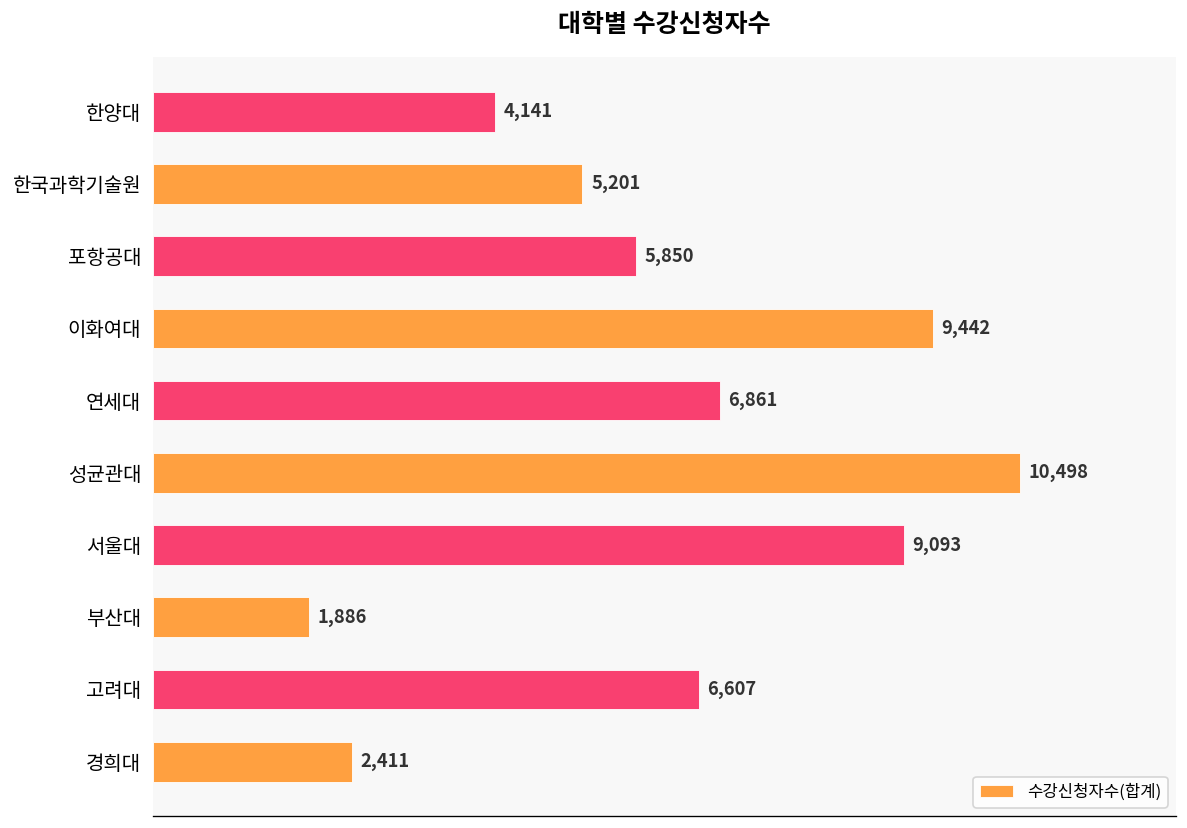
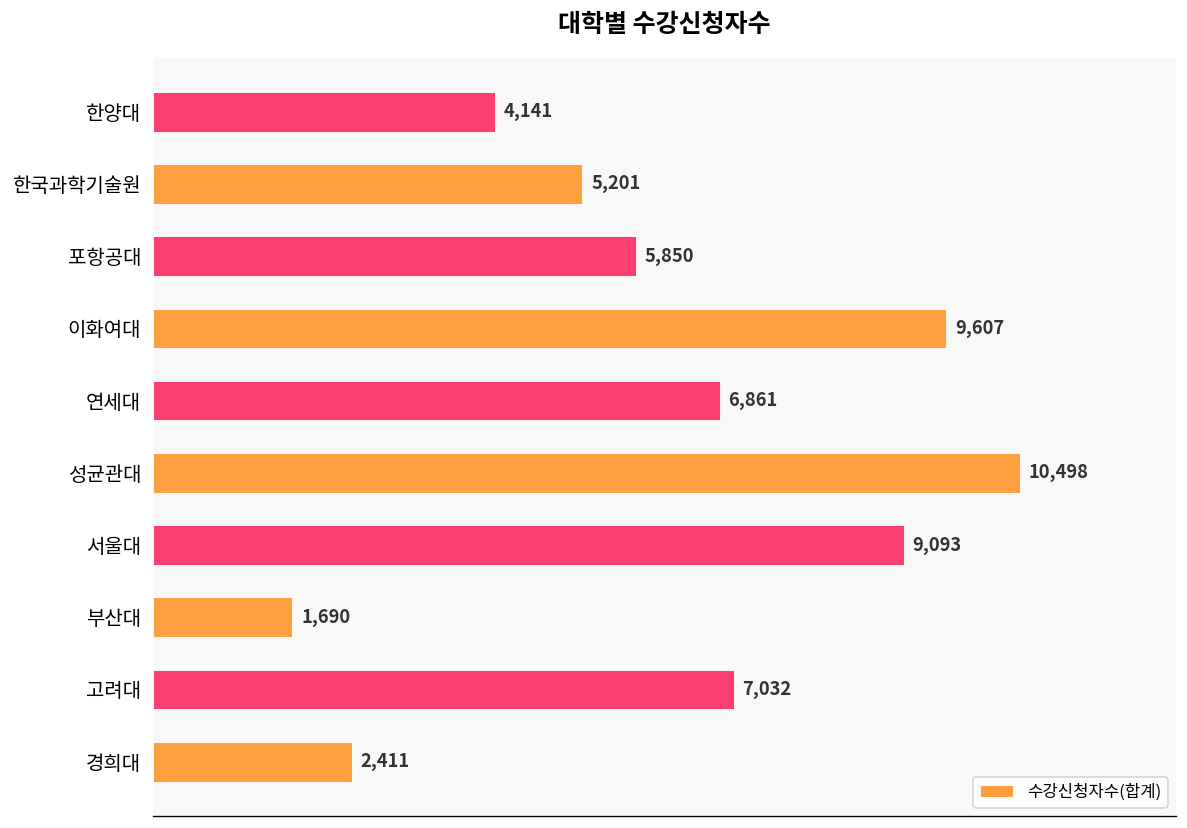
이화여대: 9,442 -> 9,607
부산대: 1,886 -> 1,690
고려대: 6,607 -> 7,032
